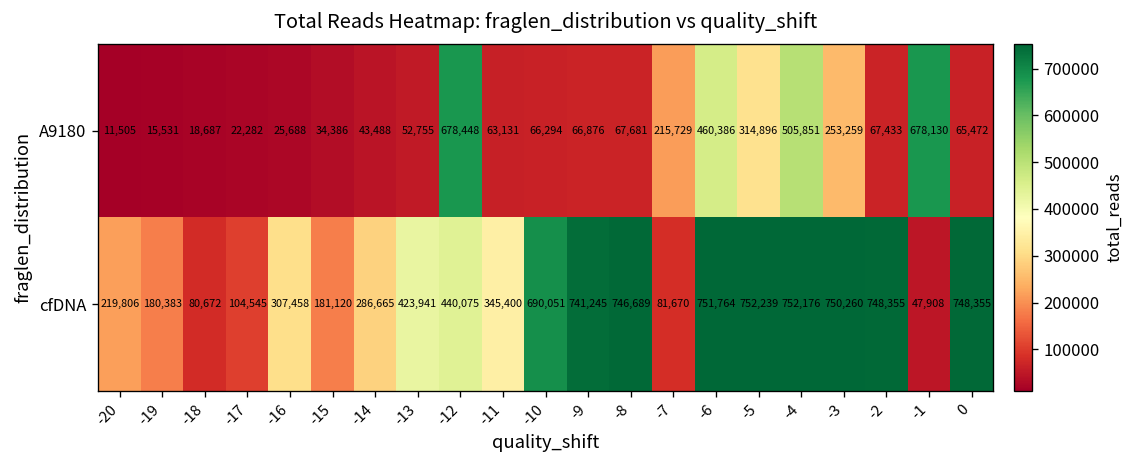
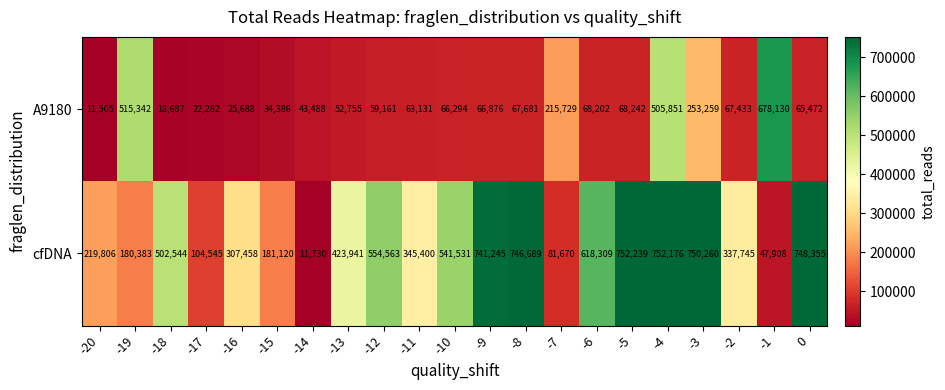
A9180, -19: 15,531 -> 515,342
A9180, -12: 678,448 -> 59,161
A9180, -6: 460,386 -> 68,202
A9180, -5: 314,896 -> 68,242
cfDNA, -18: 80,672 -> 502,544
cfDNA, -14: 286,665 -> 11,730
cfDNA, -12: 440,075 -> 554,563
cfDNA, -10: 690,051 -> 541,531
cfDNA, -6: 751,764 -> 618,309
cfDNA, -2: 748,355 -> 337,745
